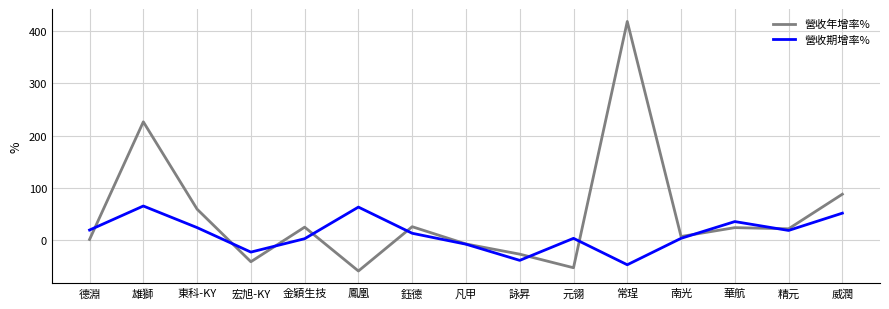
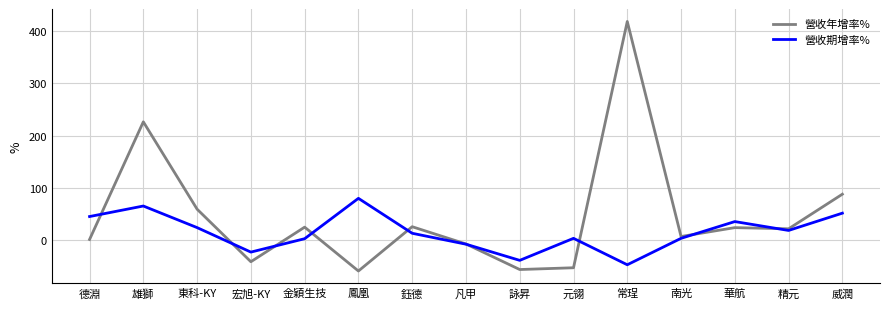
營收期增率%, 德淵: 20 -> 50
營收期增率%, 鳳凰: 60 -> 80
營收年增率%, 詠昇: -30 -> -60
